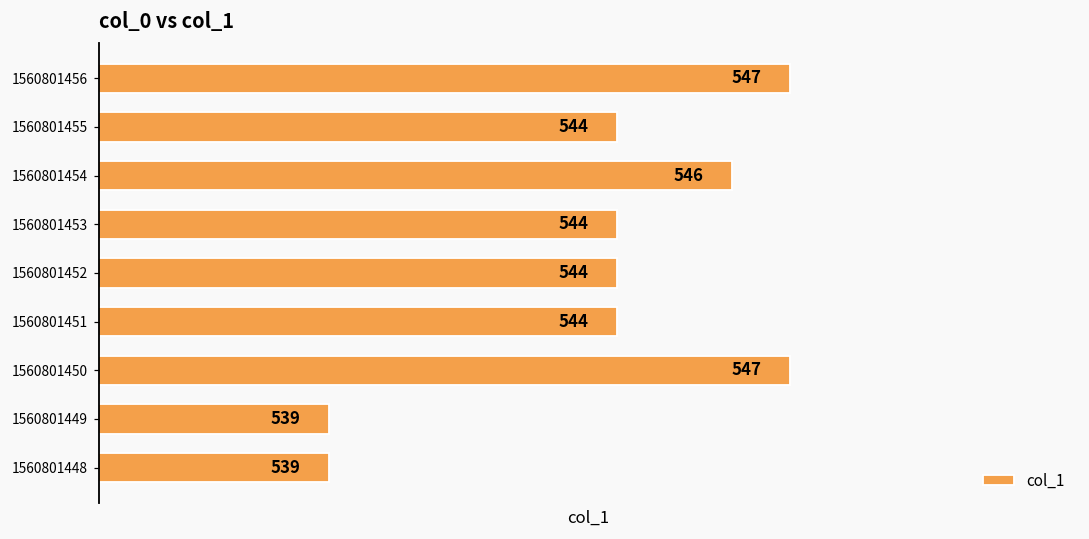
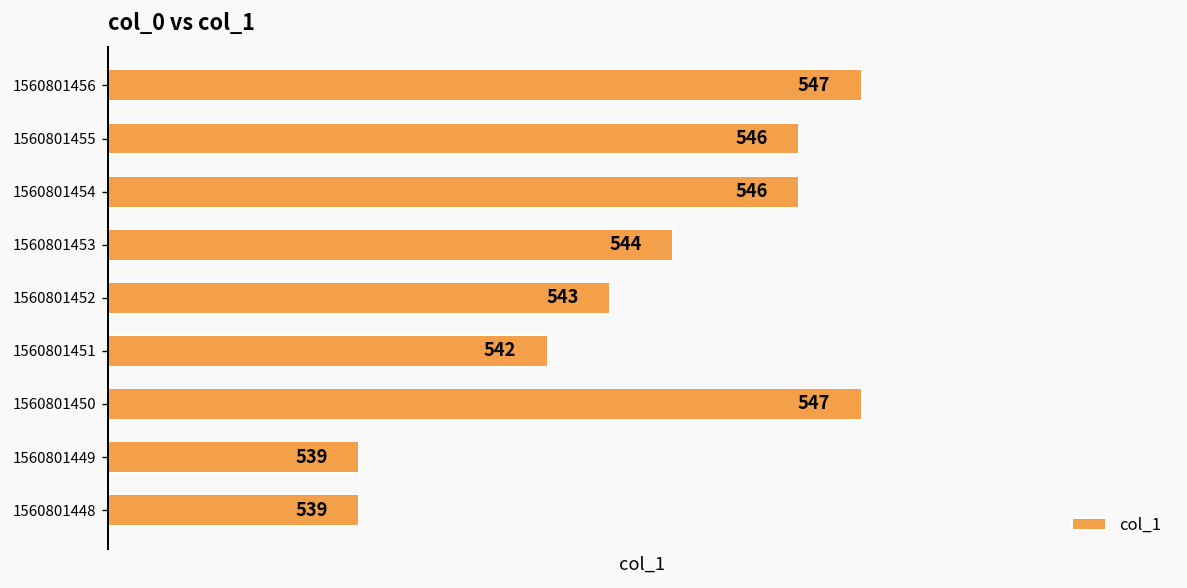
1560801455: 544 -> 546
1560801452: 544 -> 543
1560801451: 544 -> 542
